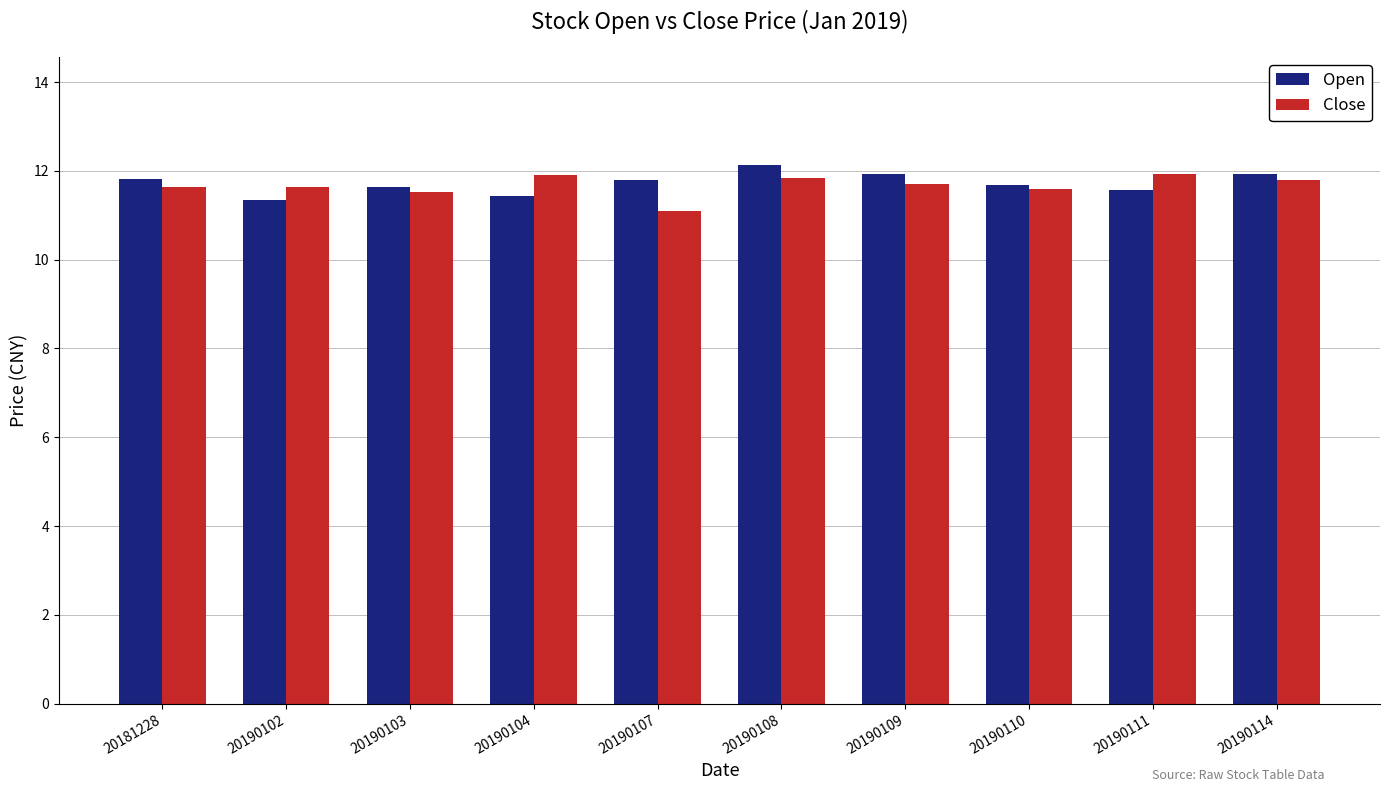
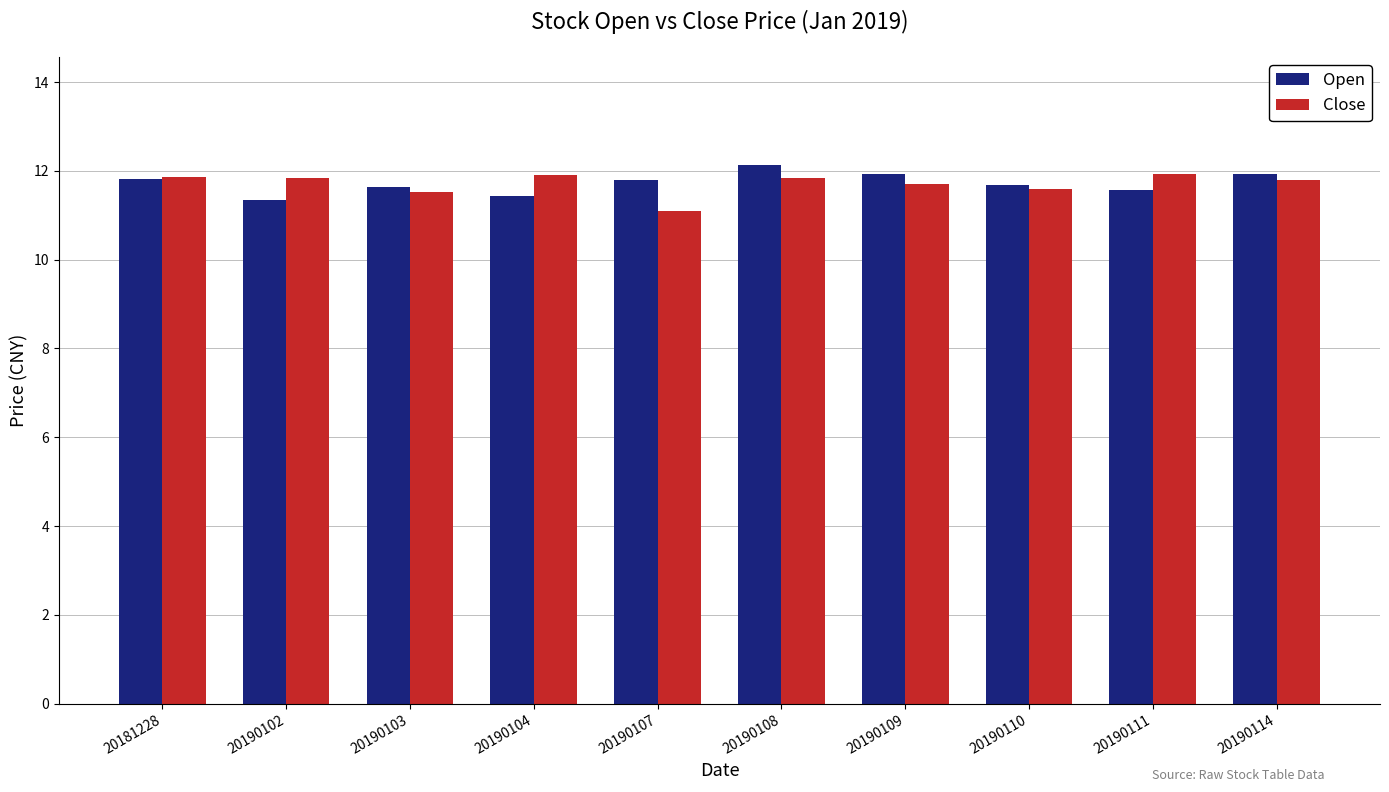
Close, 20181228: 11.6 -> 11.9
Close, 20190102: 11.6 -> 11.8
